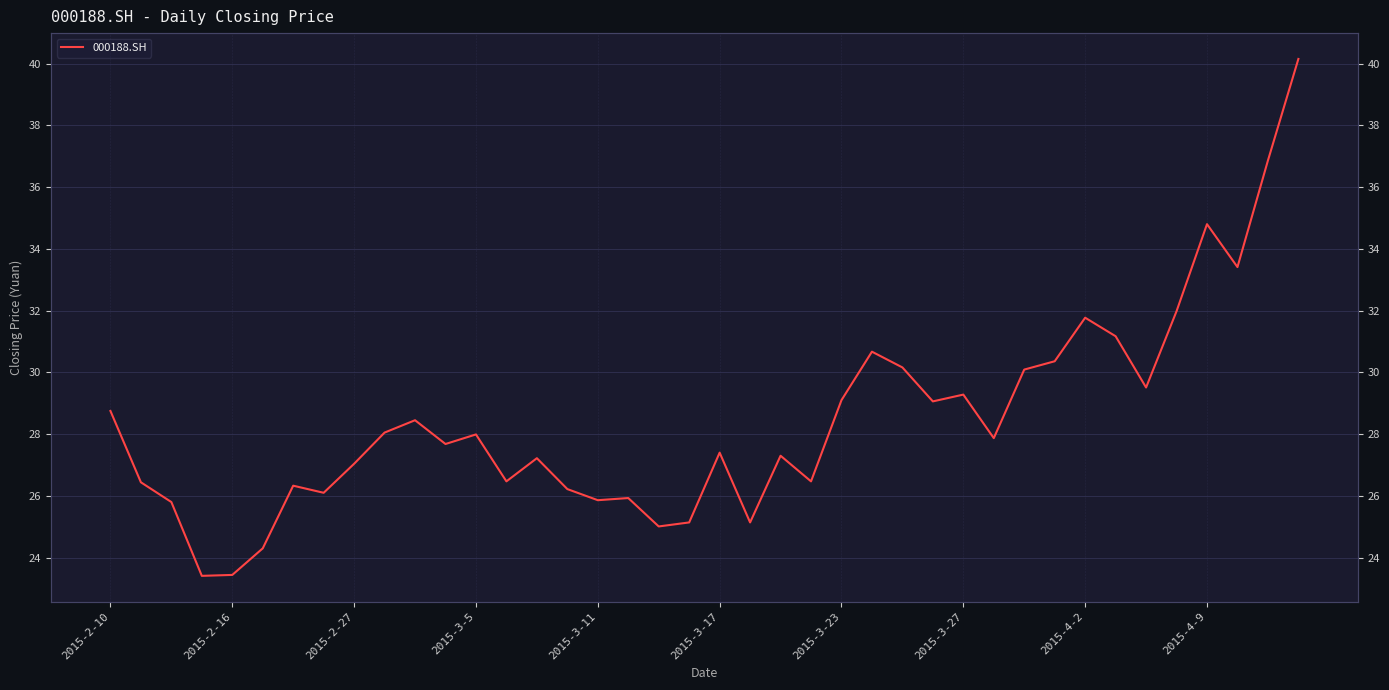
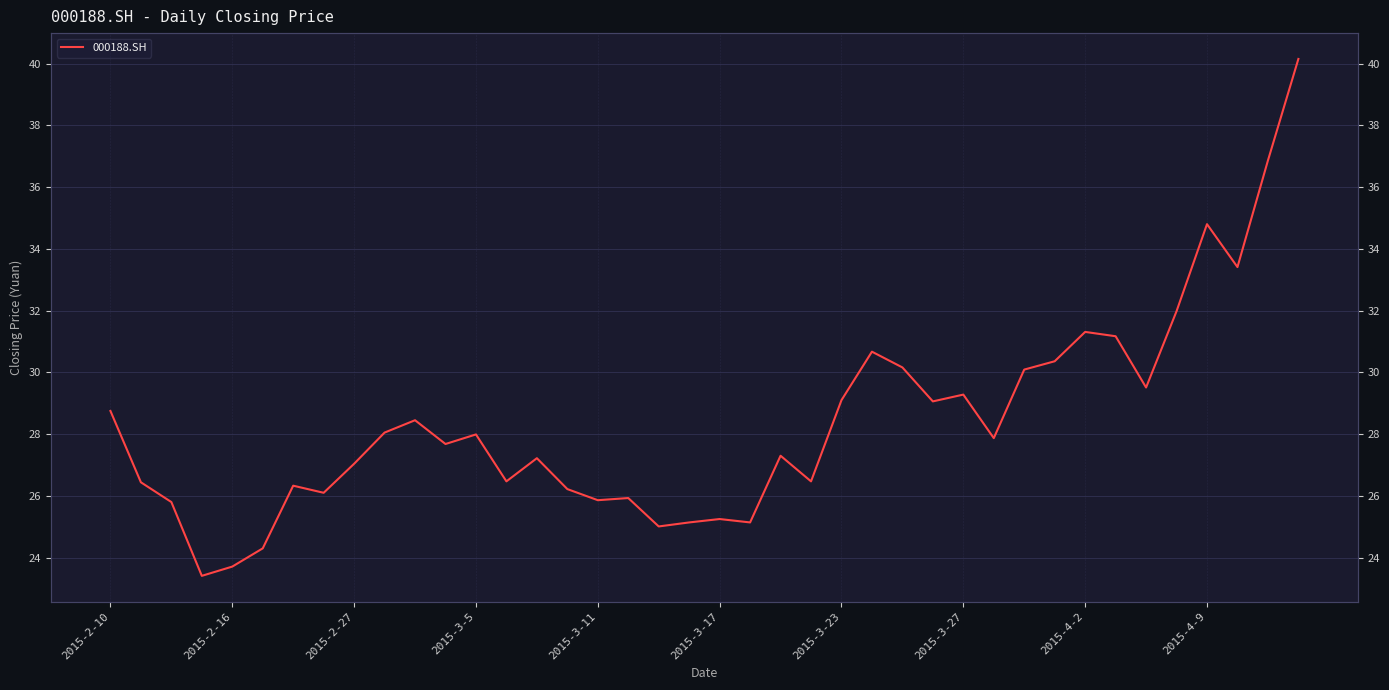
2015-2-16: 23.4 -> 23.7
2015-3-17: 27.4 -> 25.3
2015-4-2: 31.8 -> 31.3
